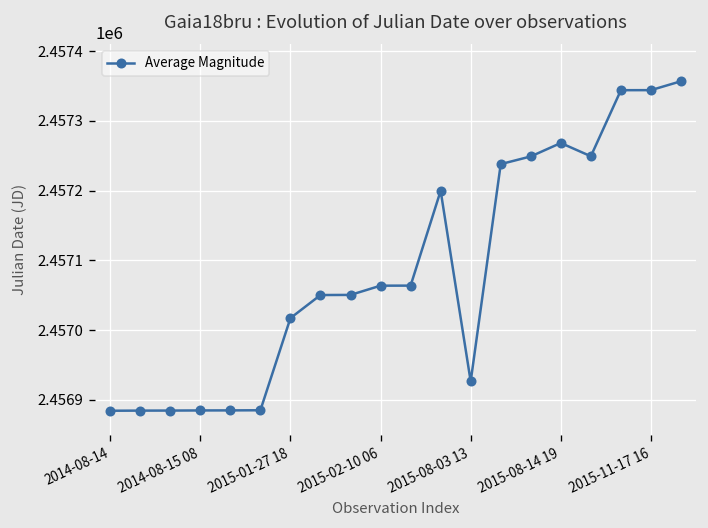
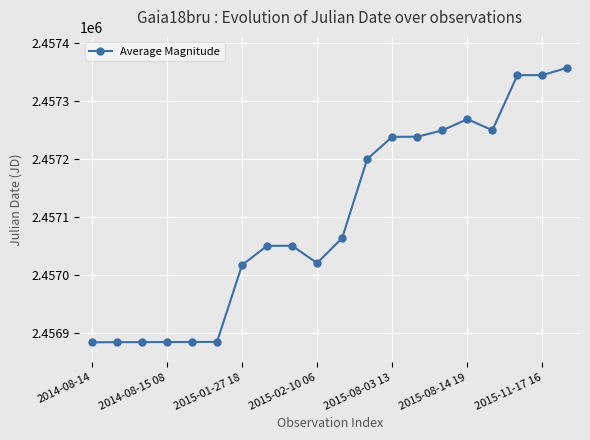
2015-02-10 06: 2457060 -> 2457020
2015-08-03 13: 2456930 -> 2457240
